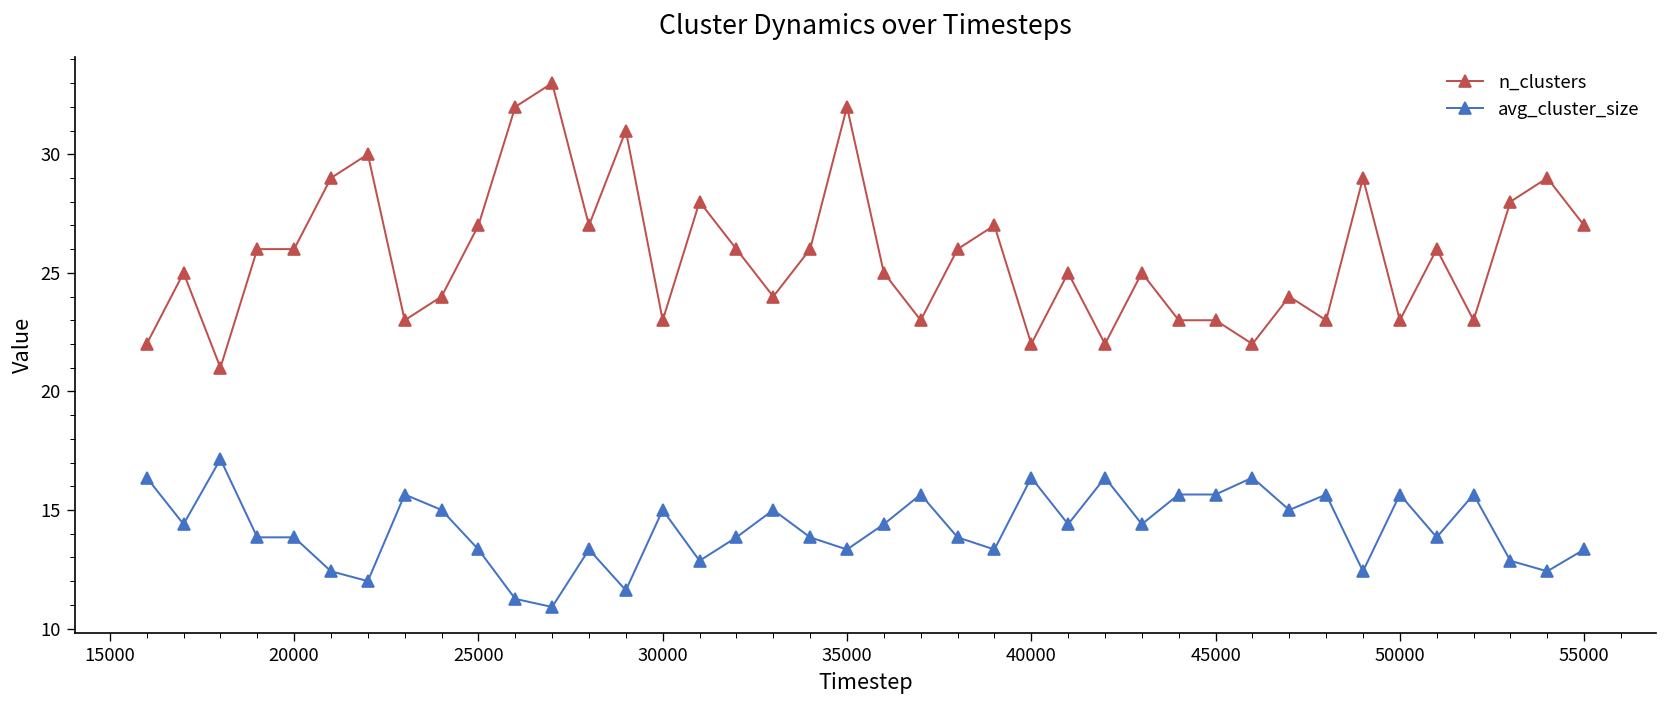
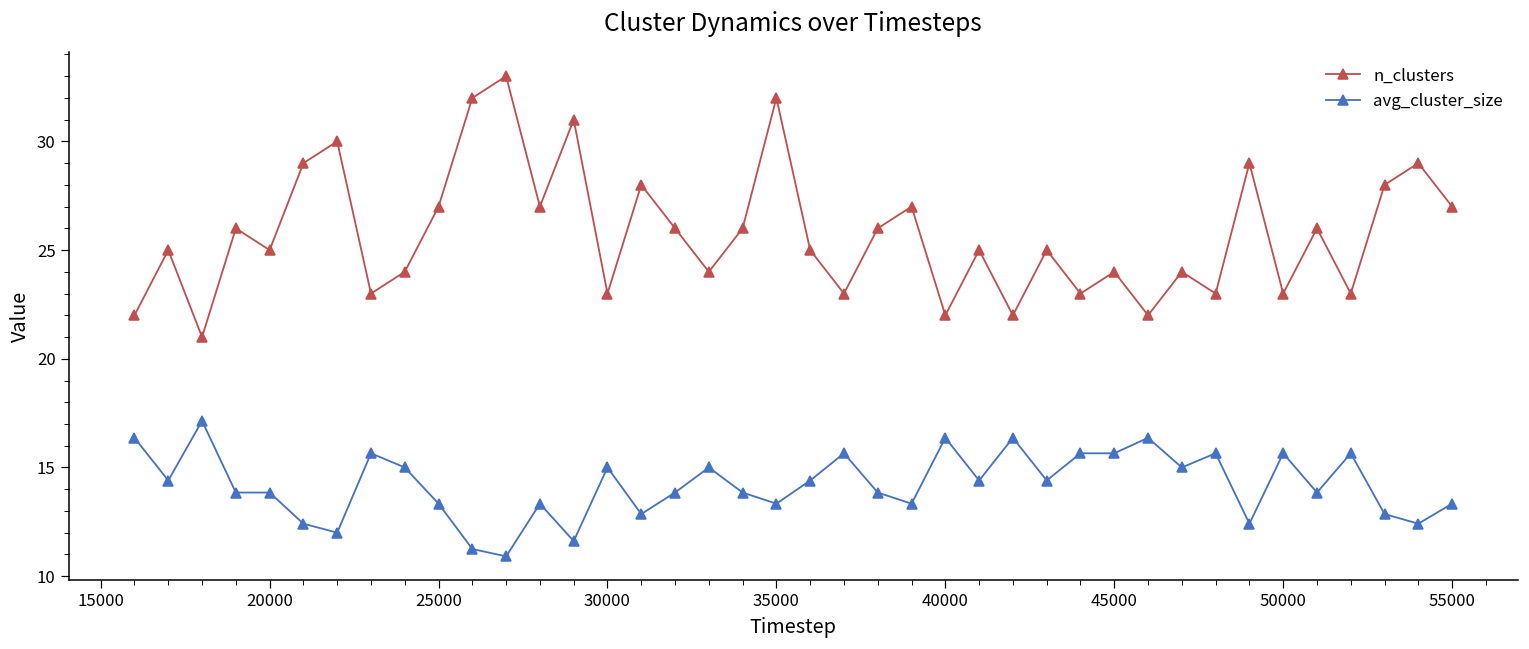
n_clusters, 20000: 26 -> 25
n_clusters, 45000: 23 -> 24
